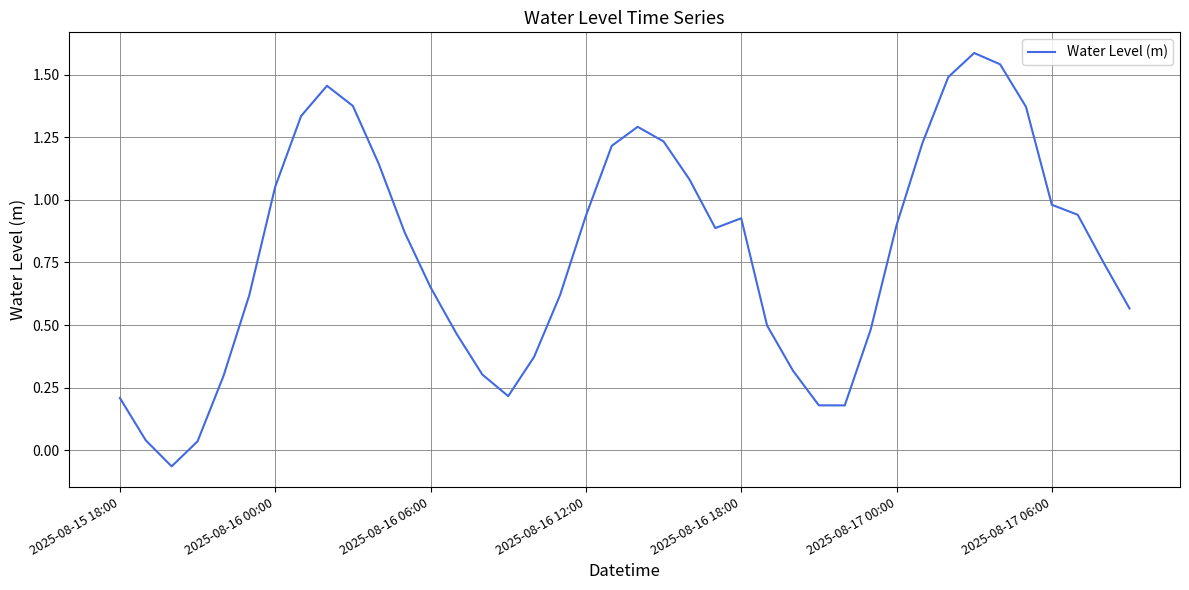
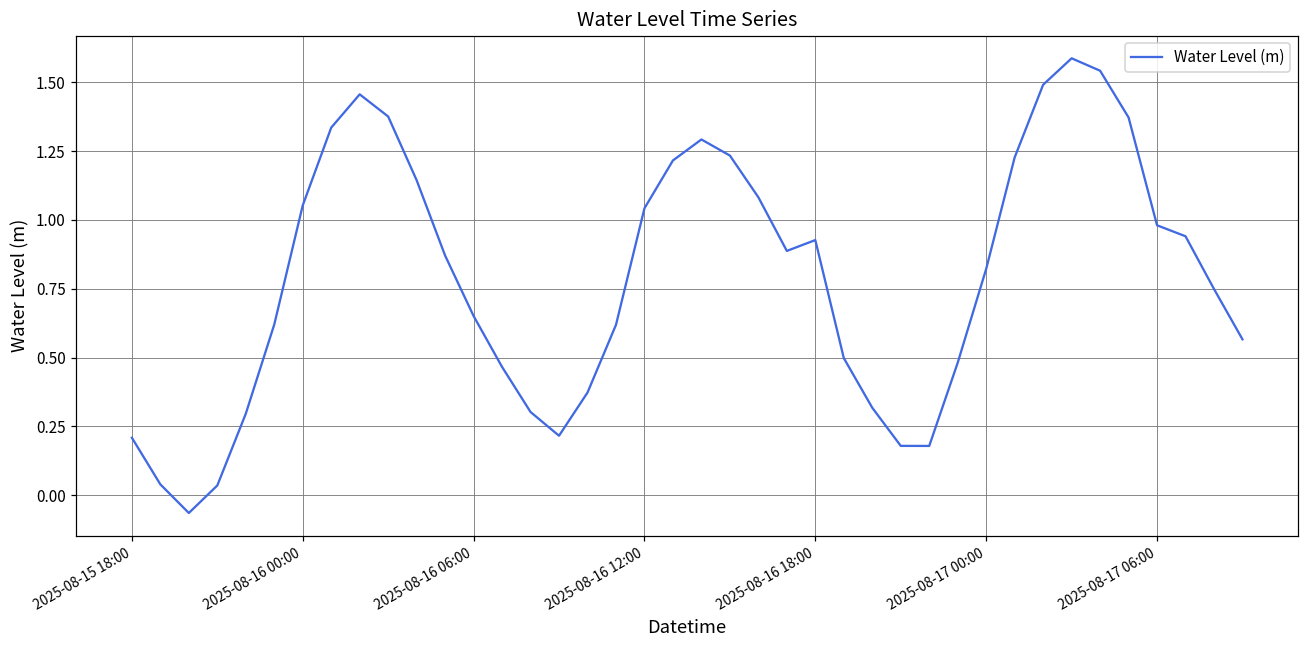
2025-08-16 12:00: 0.94 -> 1.04
2025-08-17 00:00: 0.90 -> 0.82
